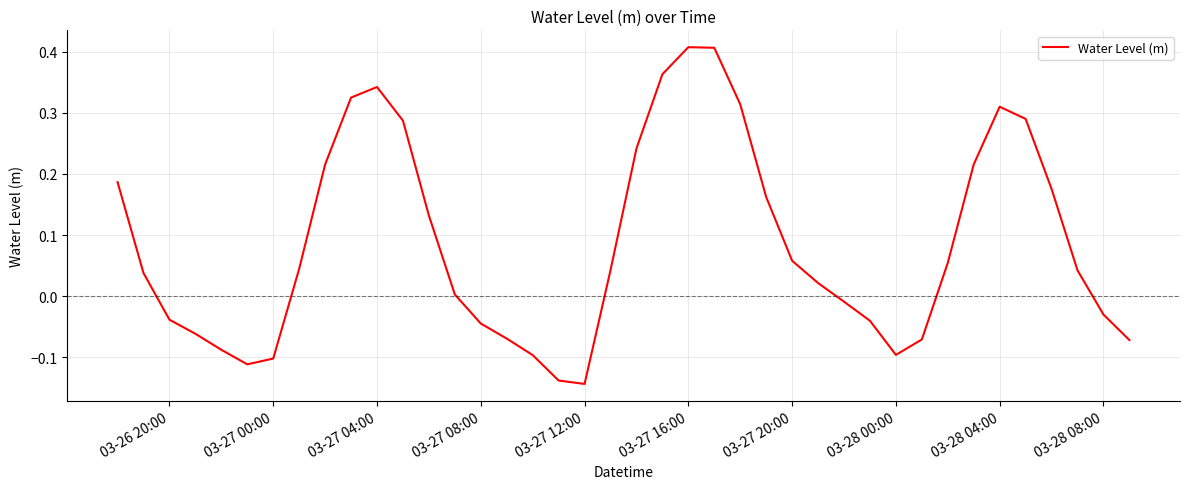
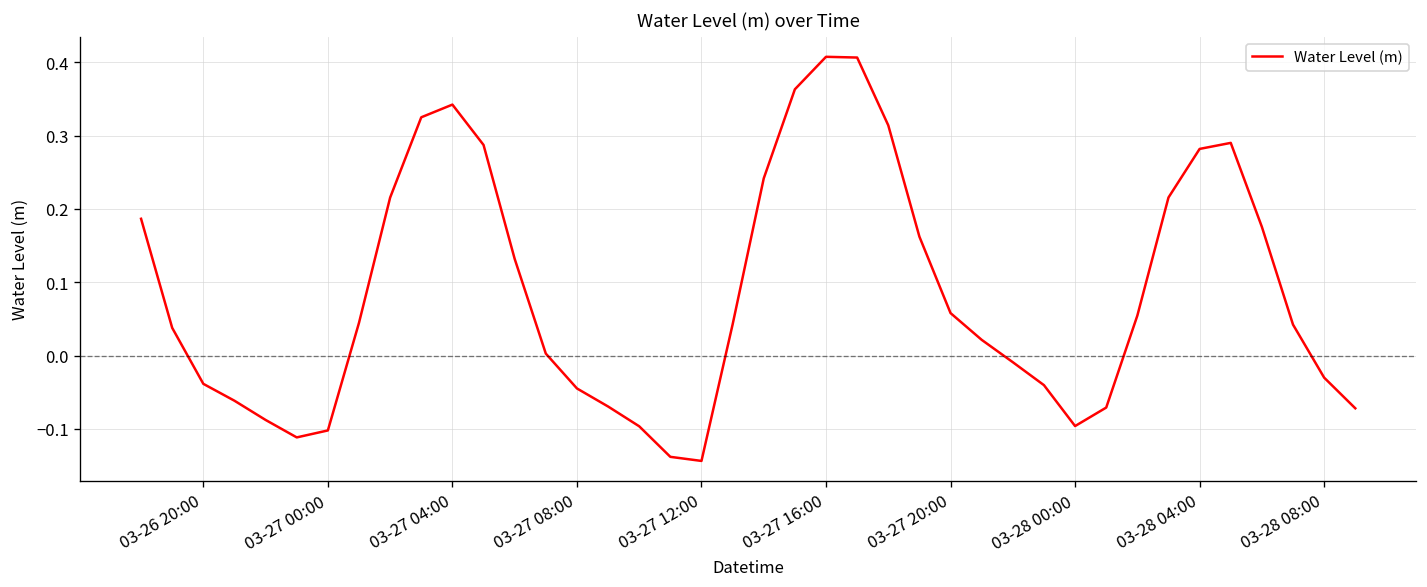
03-28 04:00: 0.31 -> 0.28
